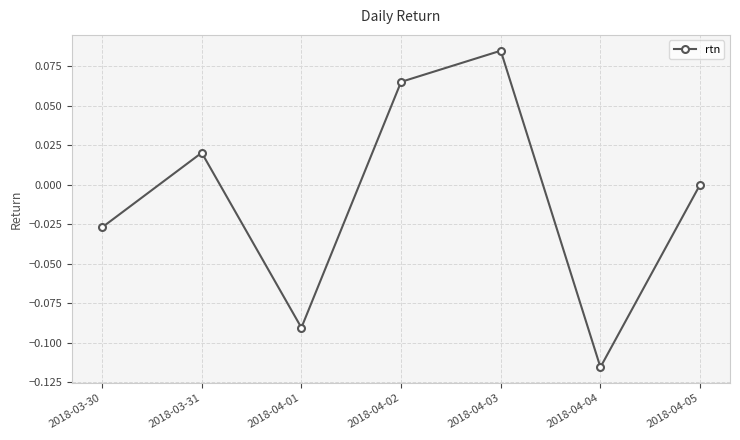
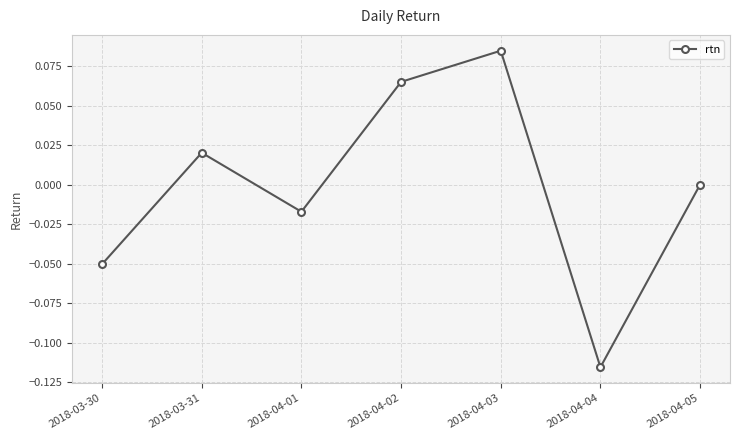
2018-03-30: -0.027 -> -0.050
2018-04-01: -0.091 -> -0.017
